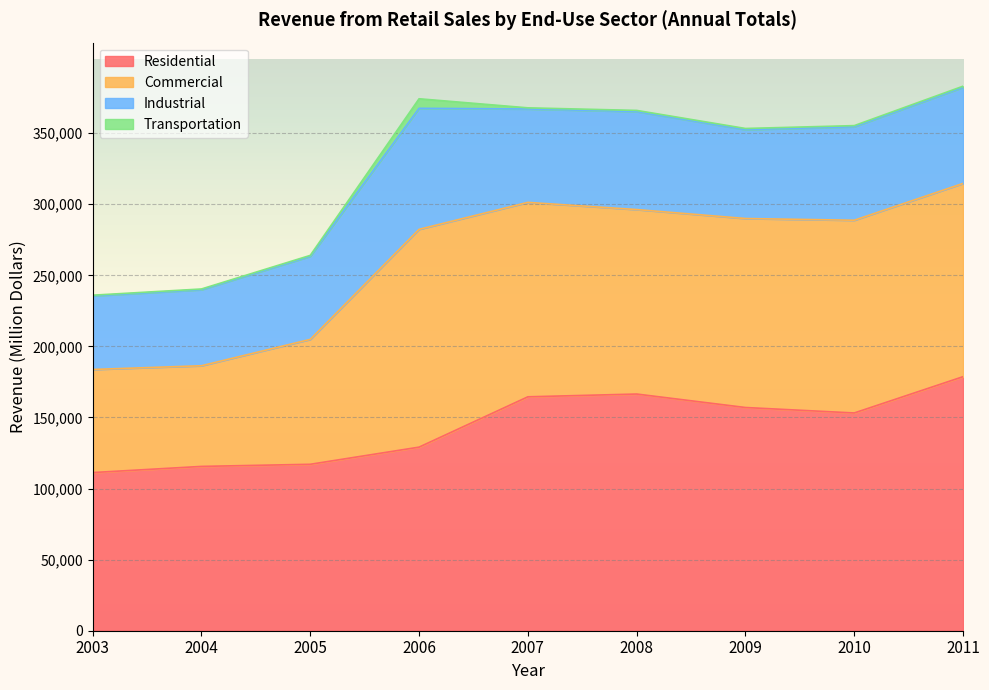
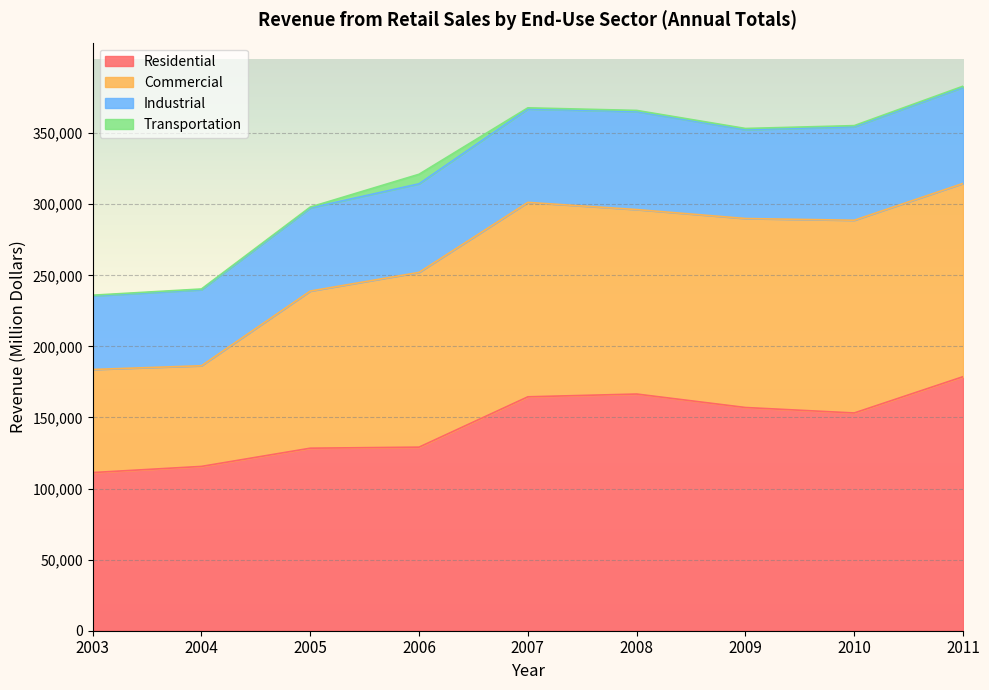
Residential, 2005: 117,000 -> 128,000
Commercial, 2005: 88,000 -> 111,000
Commercial, 2006: 153,000 -> 123,000
Industrial, 2006: 85,000 -> 62,000
